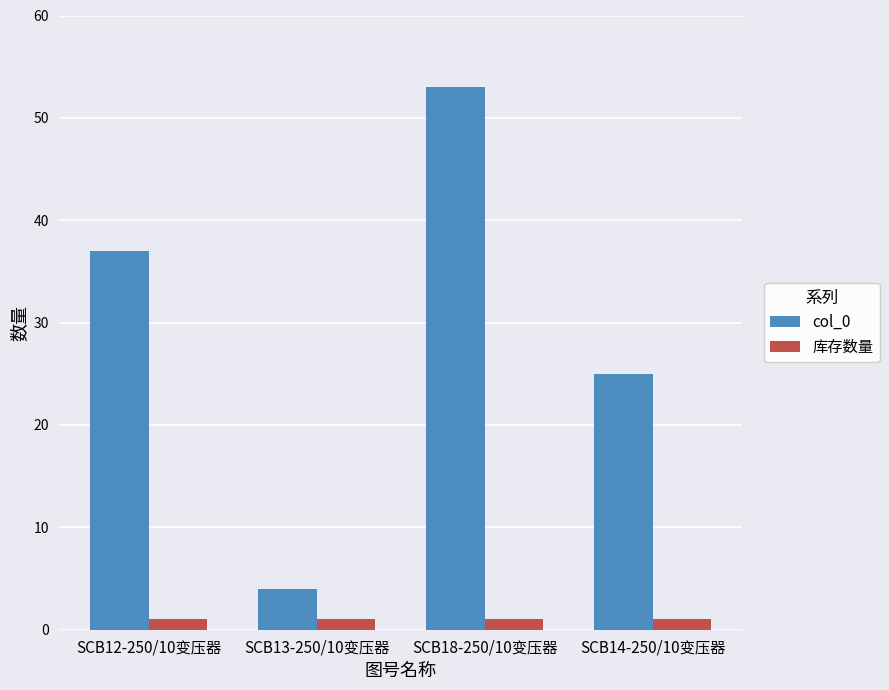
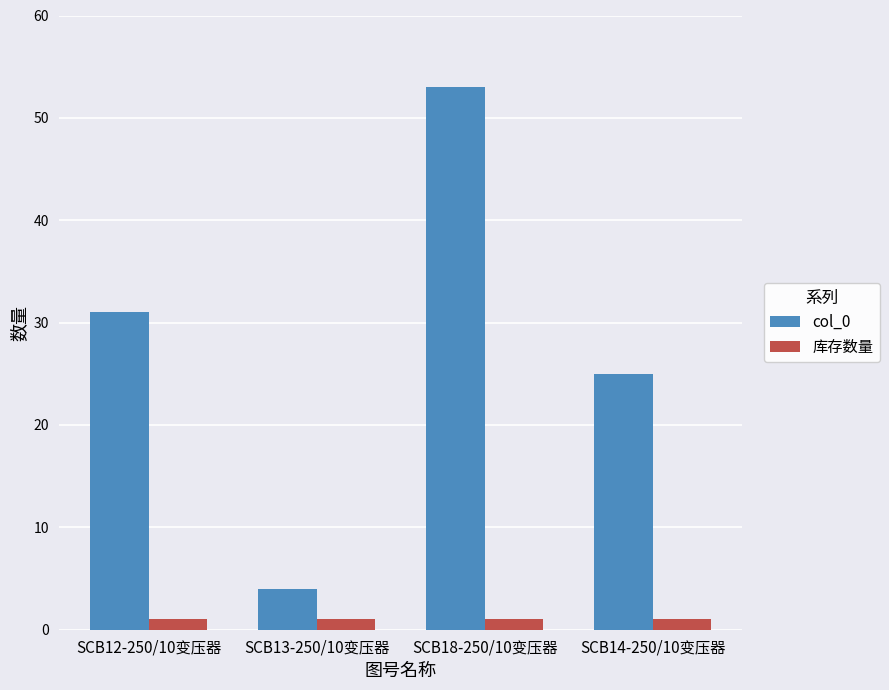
col_0, SCB12-250/10变压器: 37 -> 31
